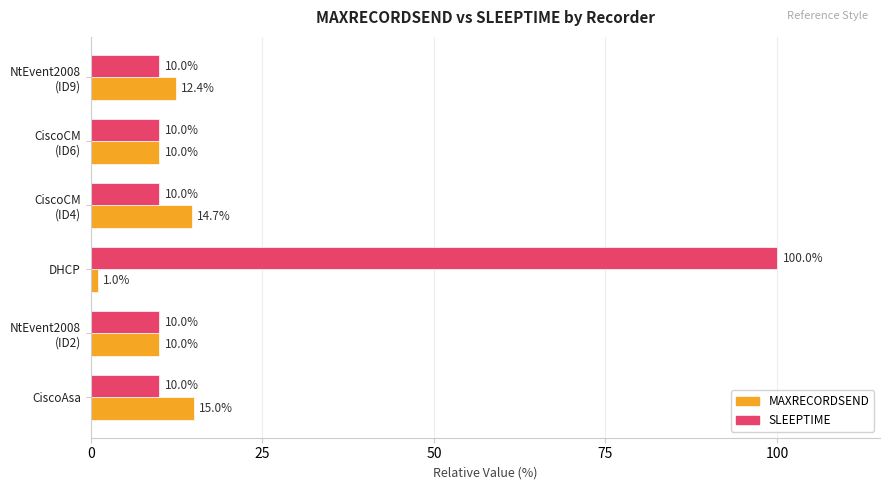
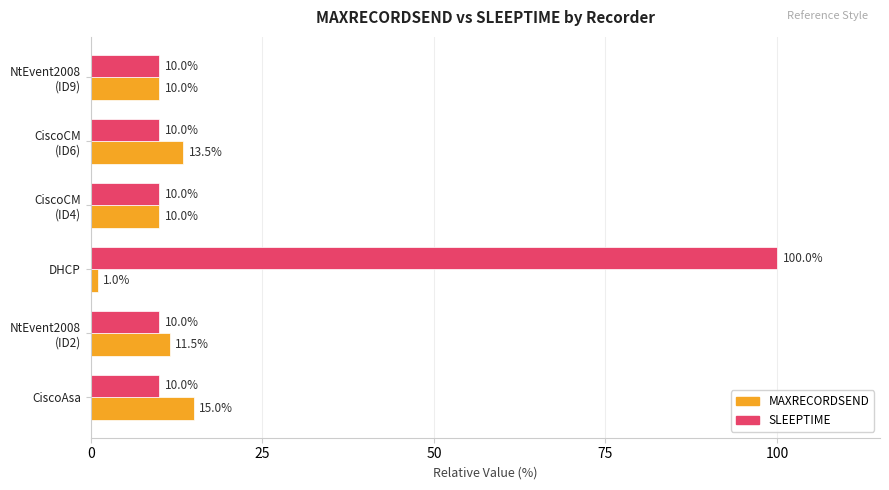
MAXRECORDSEND, NtEvent2008 (ID9): 12.4% -> 10.0%
MAXRECORDSEND, CiscoCM (ID6): 10.0% -> 13.5%
MAXRECORDSEND, CiscoCM (ID4): 14.7% -> 10.0%
MAXRECORDSEND, NtEvent2008 (ID2): 10.0% -> 11.5%
